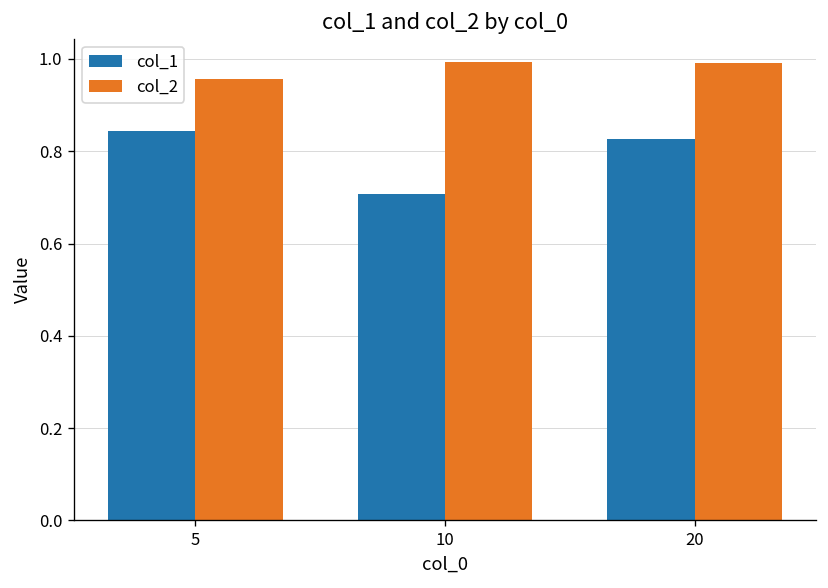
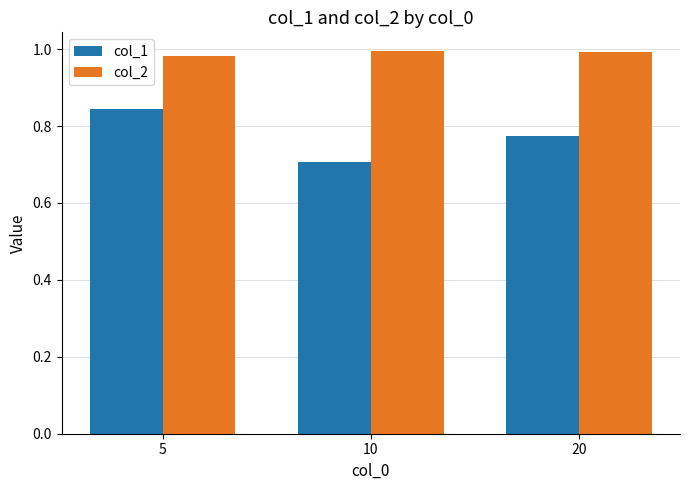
col_2, 5: 0.96 -> 0.98
col_1, 20: 0.83 -> 0.77
